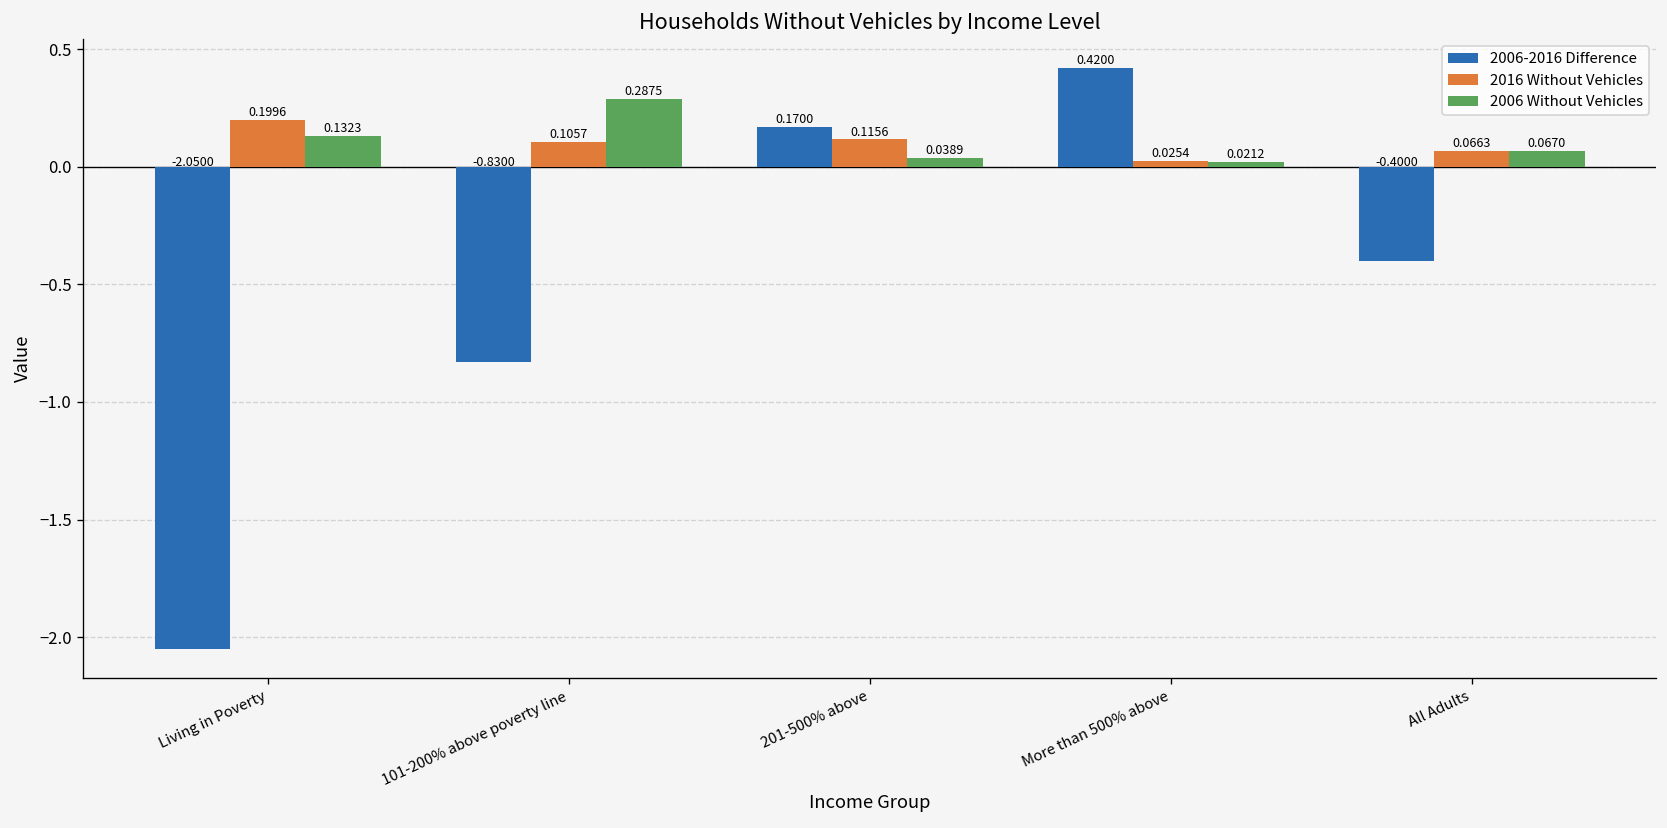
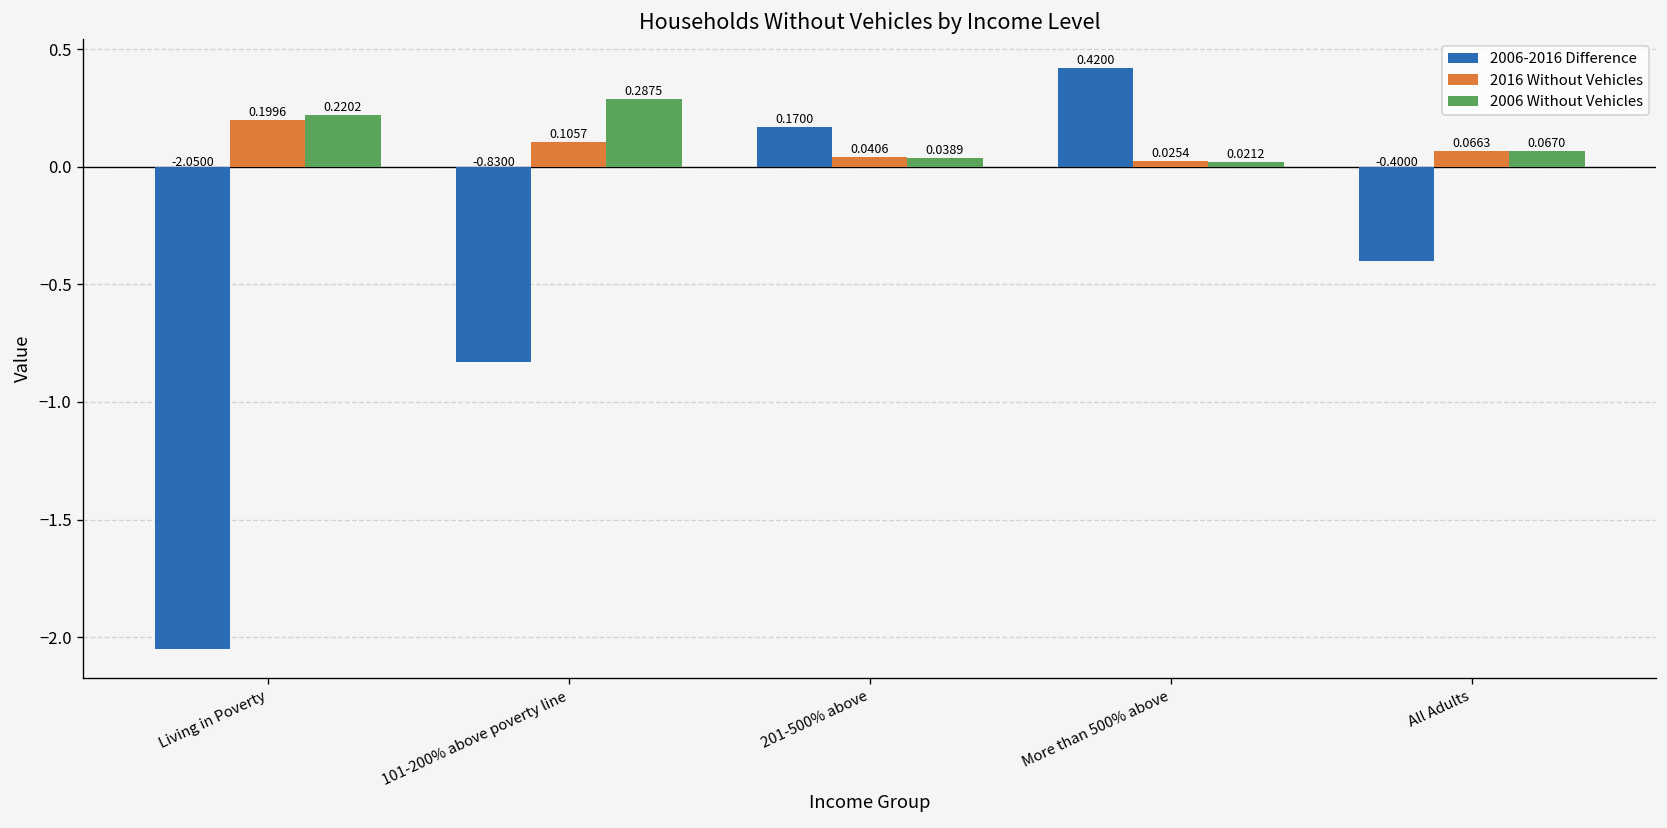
2006 Without Vehicles, Living in Poverty: 0.1323 -> 0.2202
2016 Without Vehicles, 201-500% above: 0.1156 -> 0.0406
